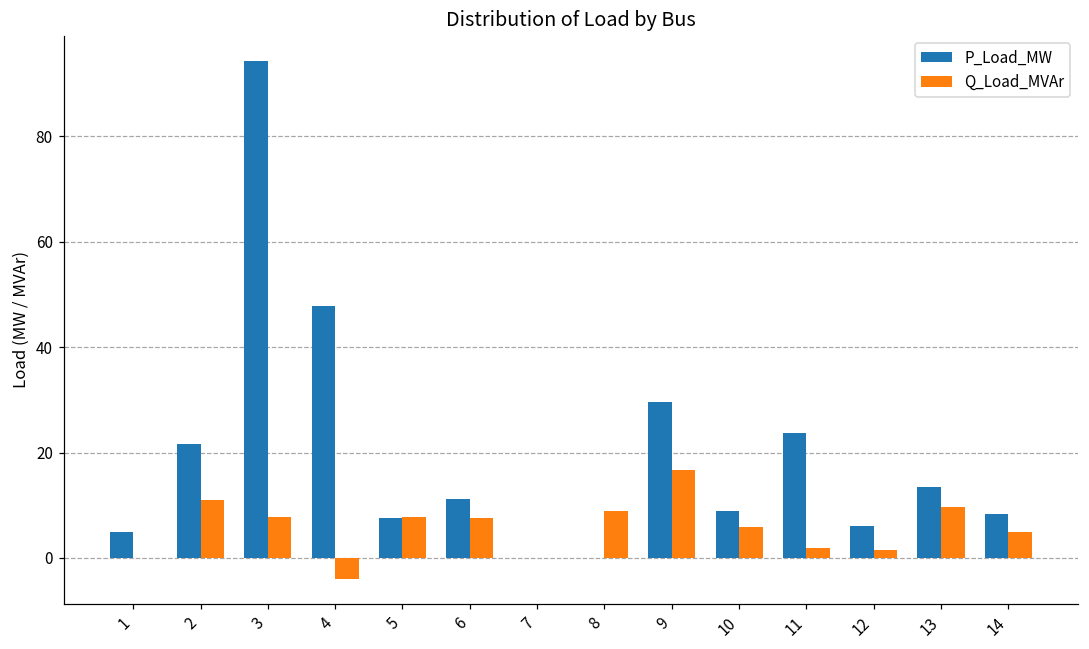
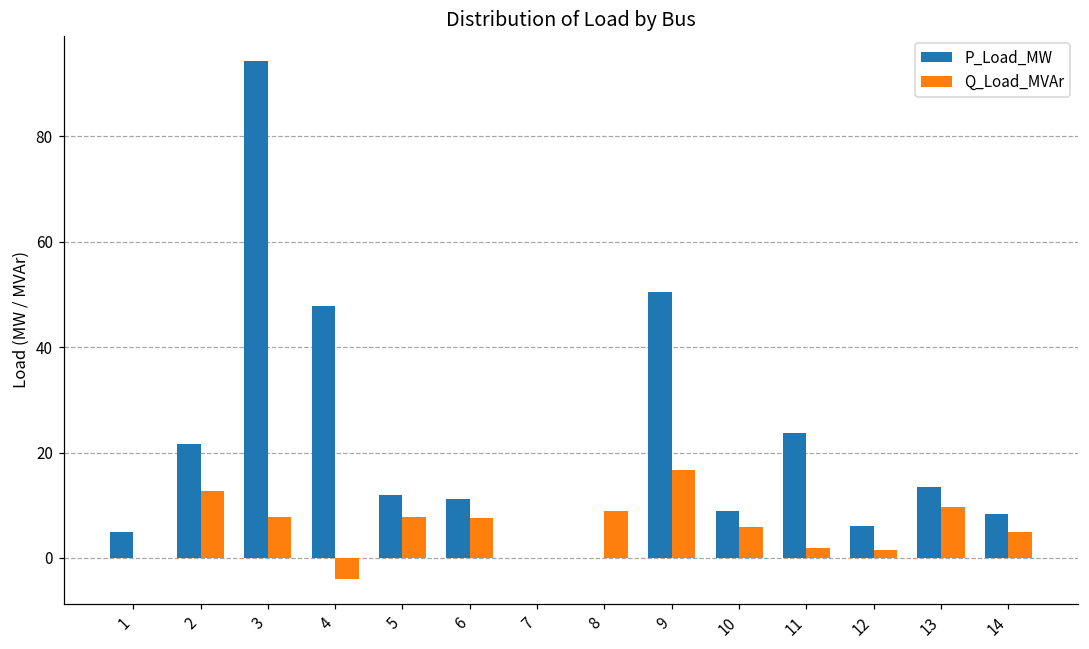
Q_Load_MVAr, 2: 11 -> 13
P_Load_MW, 5: 8 -> 12
P_Load_MW, 9: 30 -> 51
